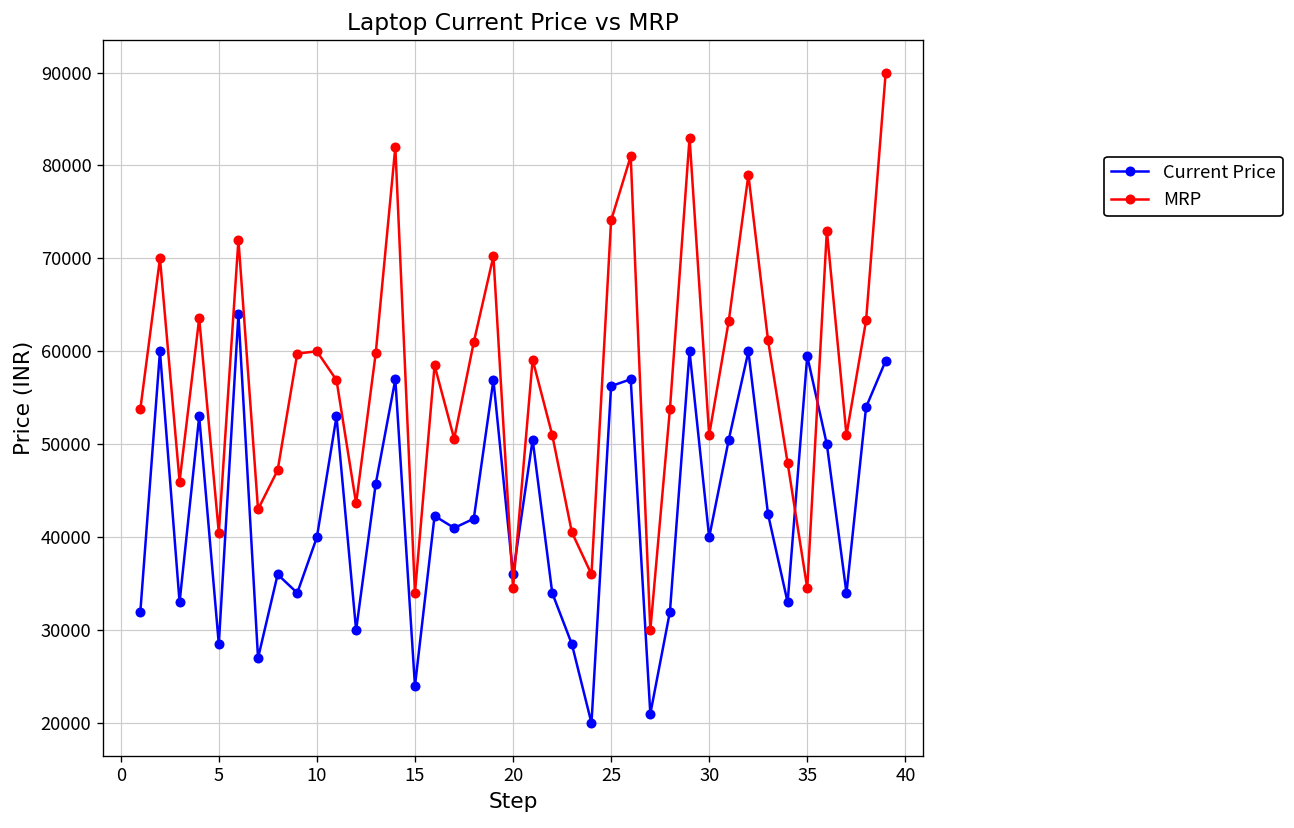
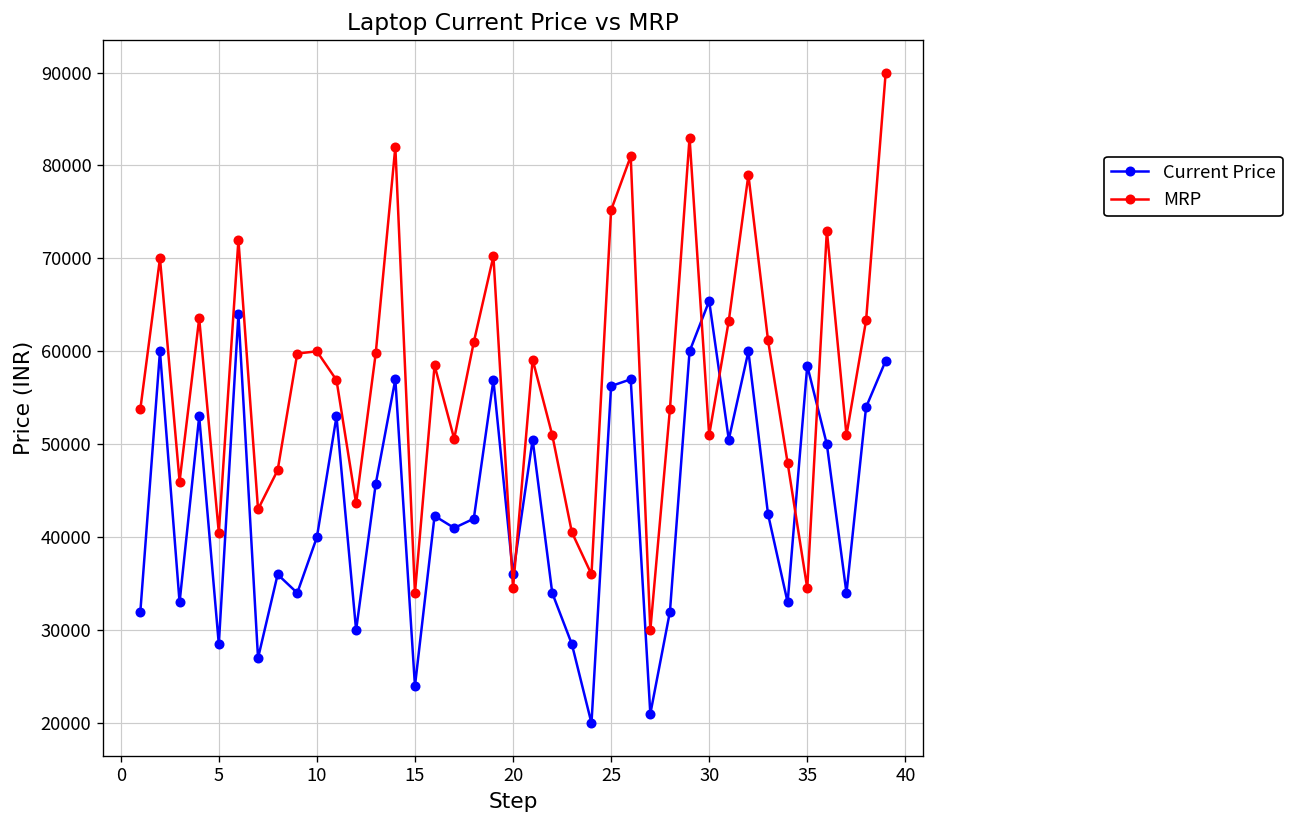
MRP, 25: 74000 -> 75000
Current Price, 30: 40000 -> 65000
Current Price, 35: 59000 -> 58000
